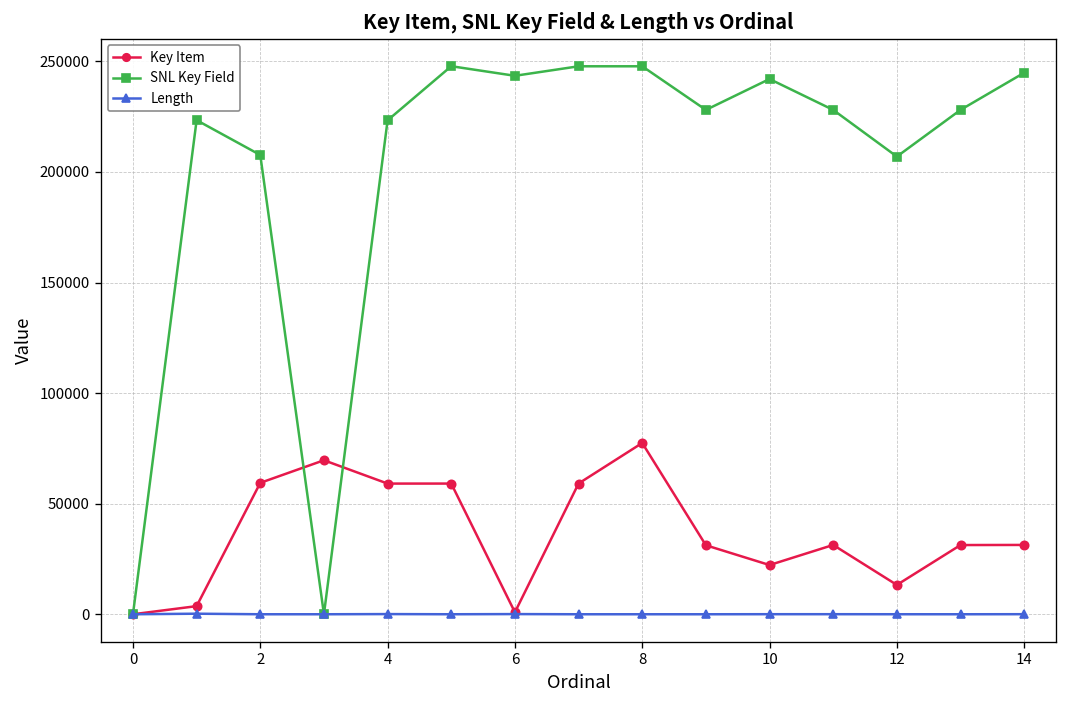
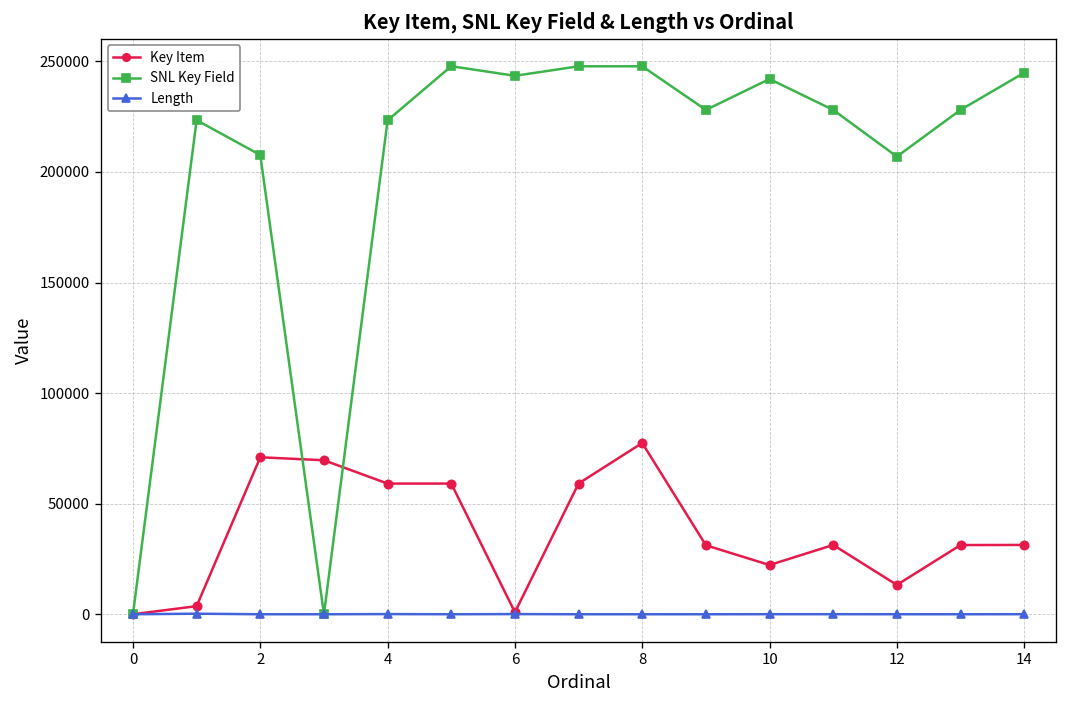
Key Item, 2: 59000 -> 71000
